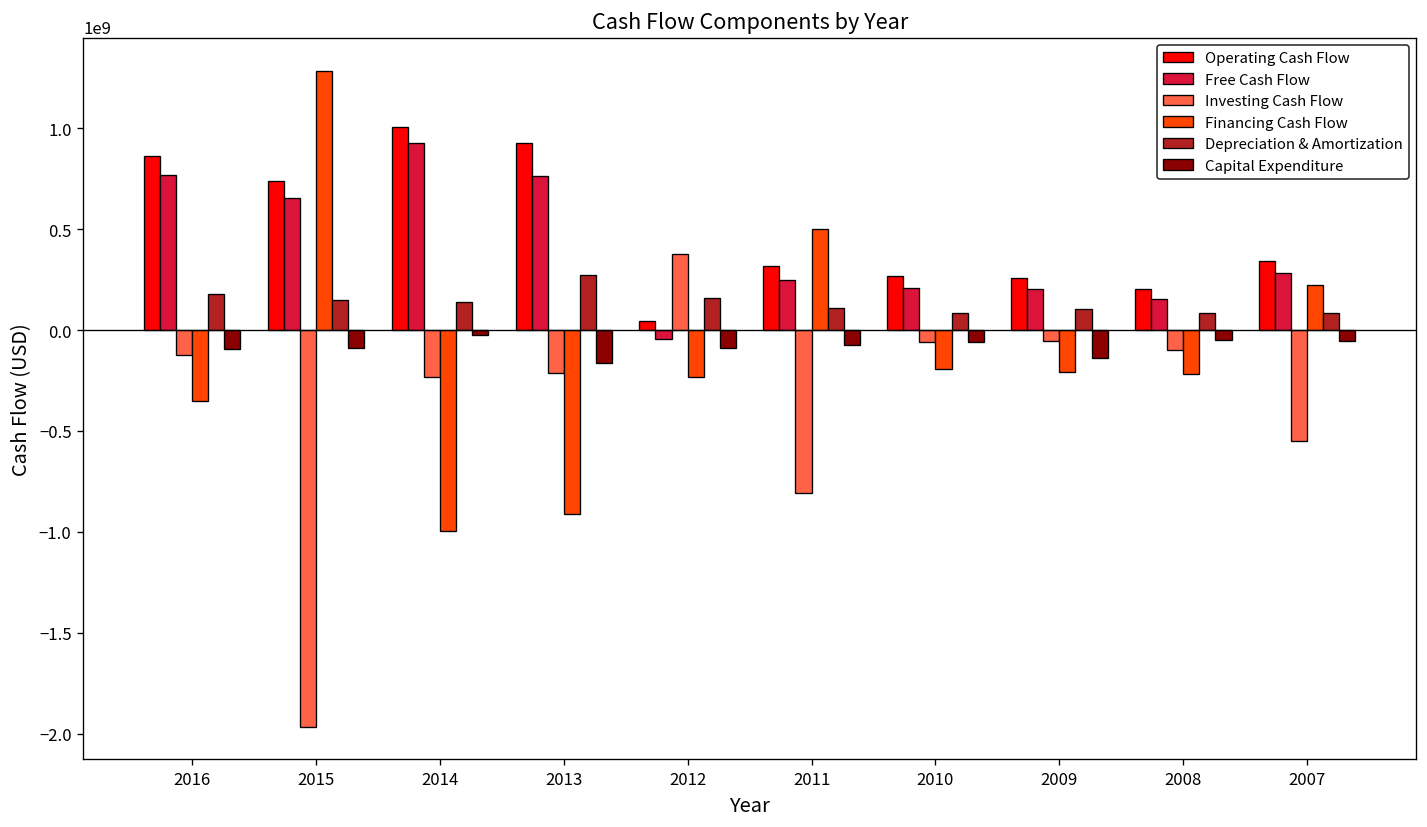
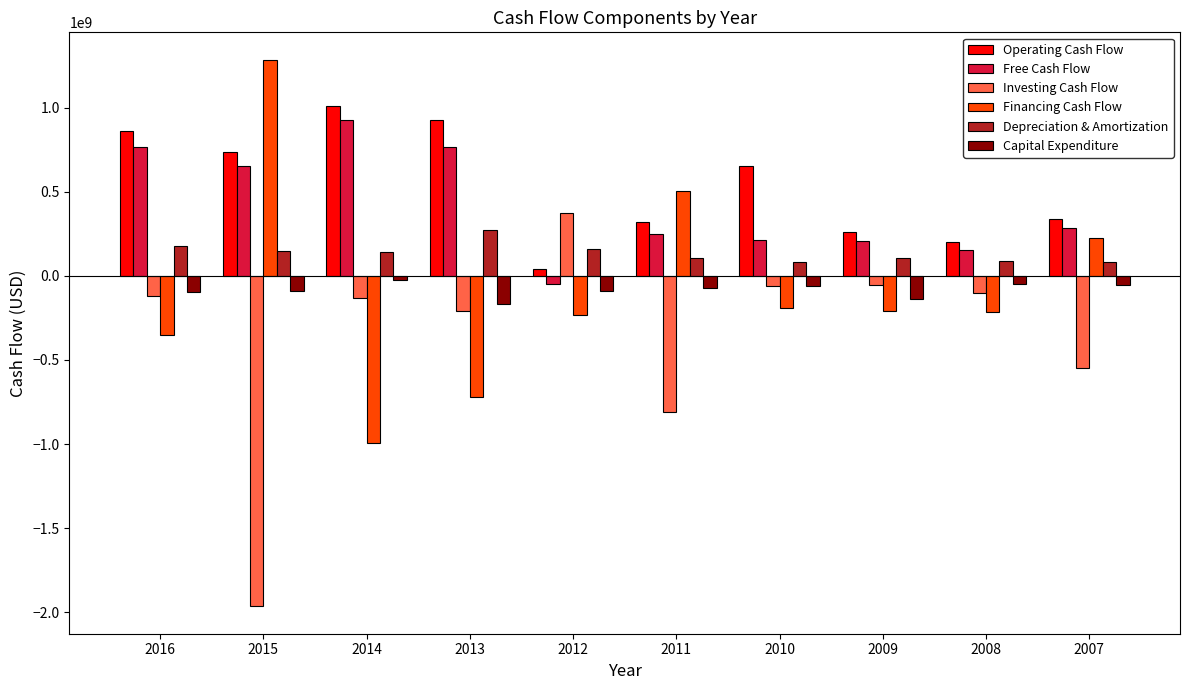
Investing Cash Flow, 2014: -230000000 -> -130000000
Financing Cash Flow, 2013: -910000000 -> -720000000
Operating Cash Flow, 2010: 270000000 -> 650000000
